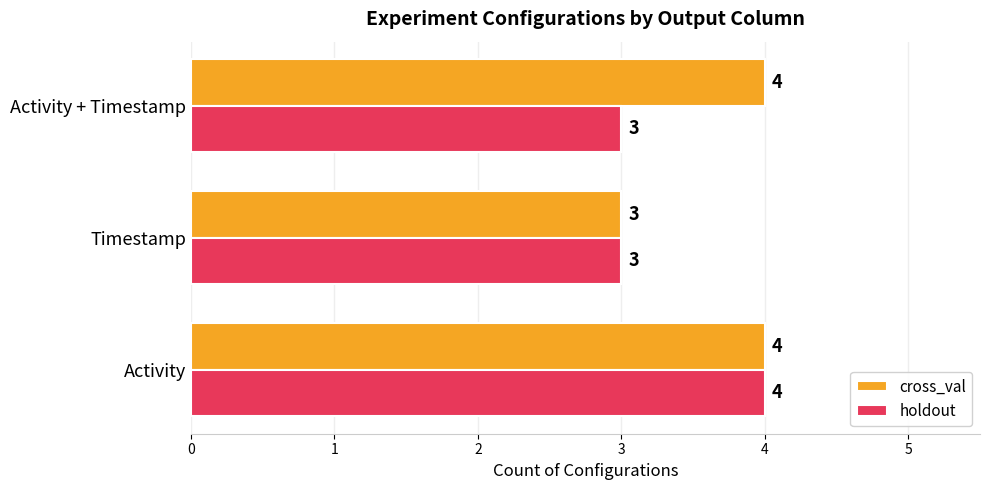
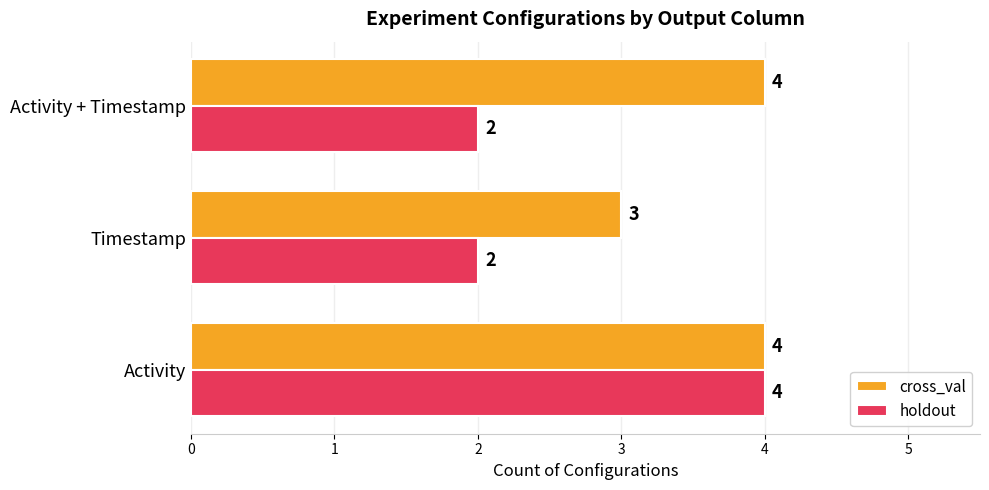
holdout, Activity + Timestamp: 3 -> 2
holdout, Timestamp: 3 -> 2
